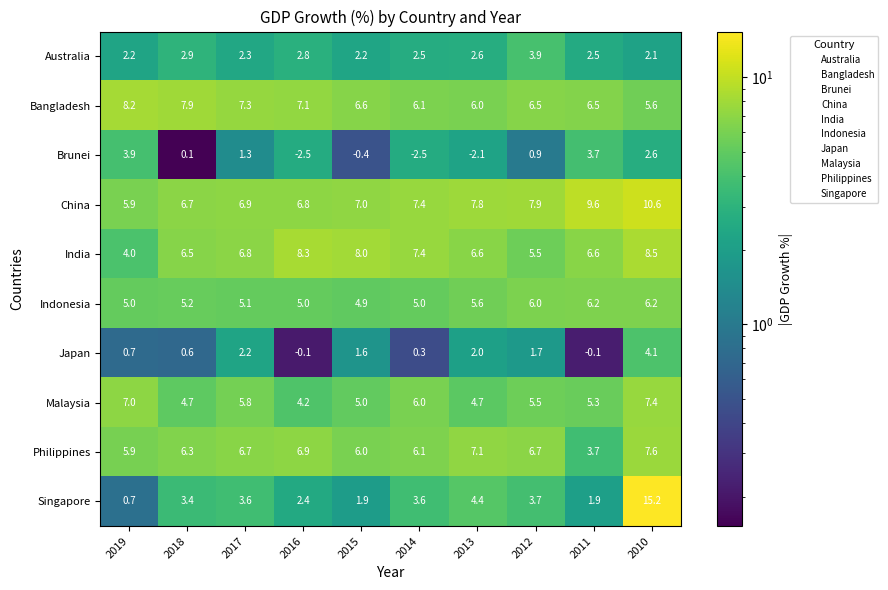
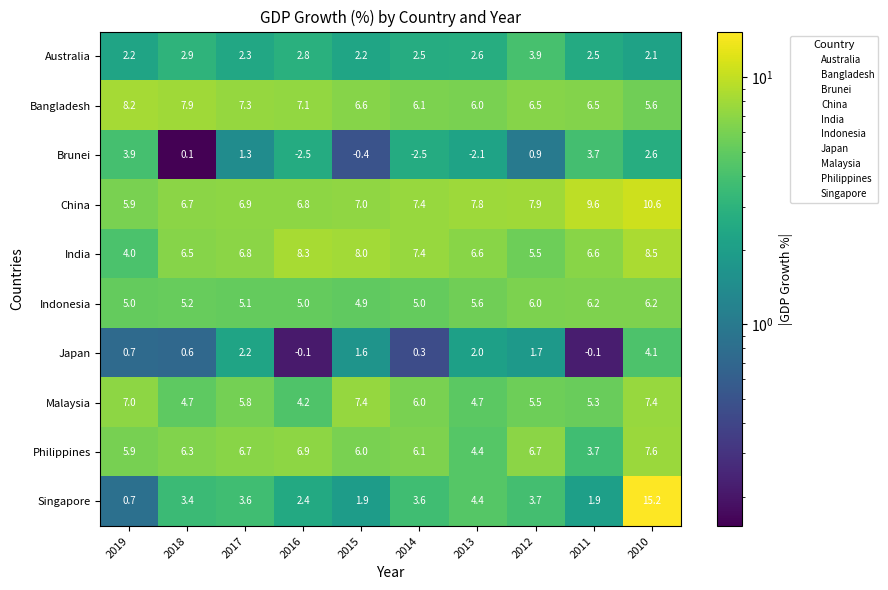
Malaysia, 2015: 5.0 -> 7.4
Philippines, 2013: 7.1 -> 4.4
